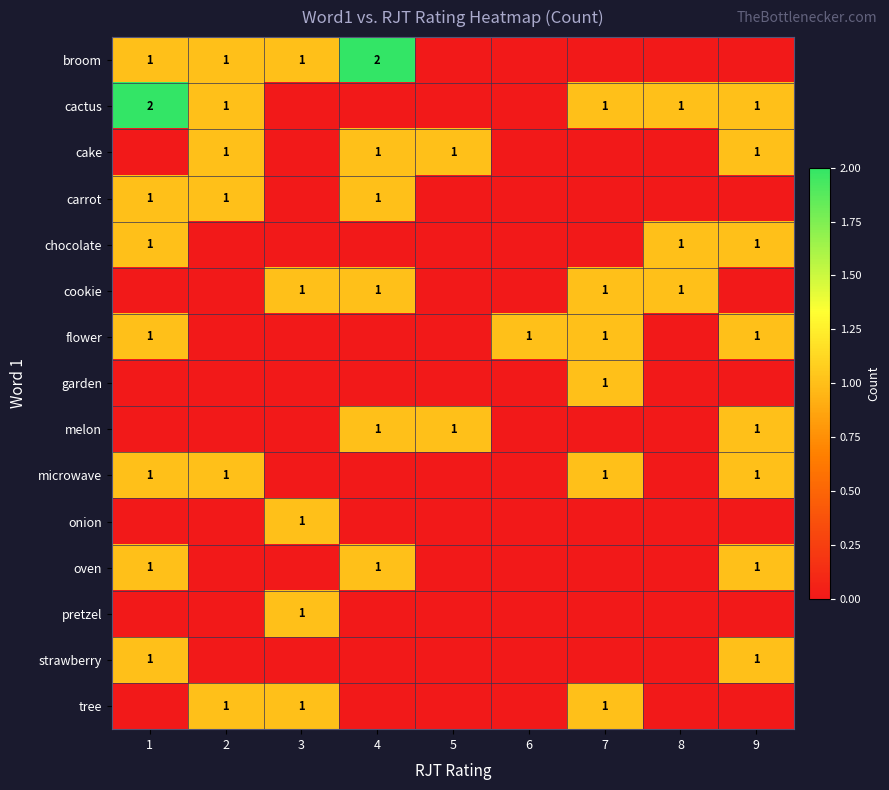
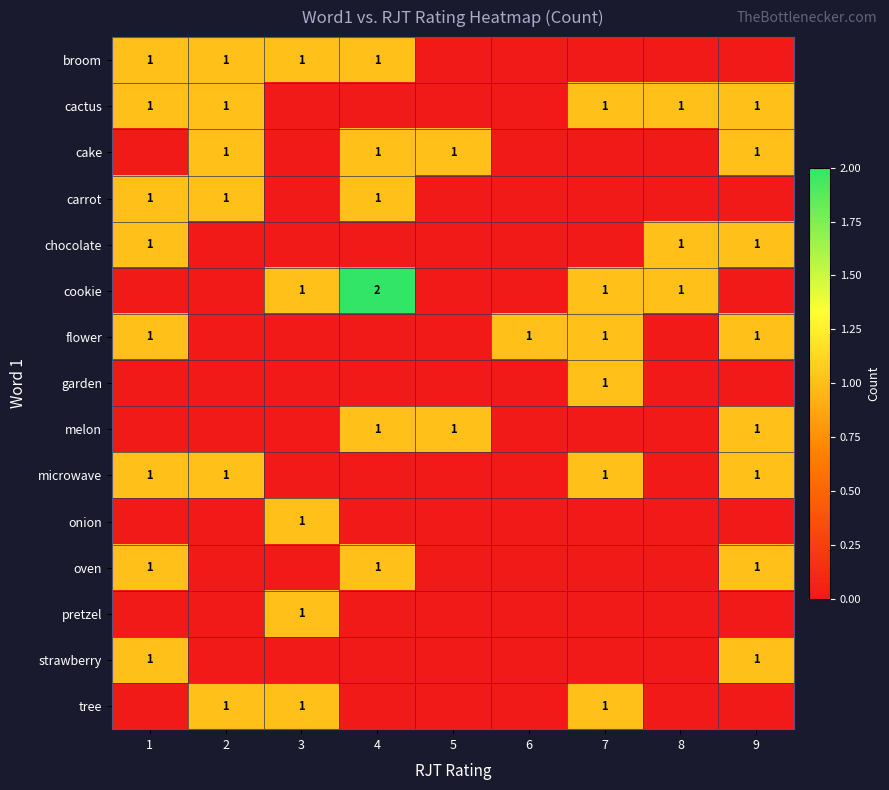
broom, 4: 2 -> 1
cactus, 1: 2 -> 1
cookie, 4: 1 -> 2
